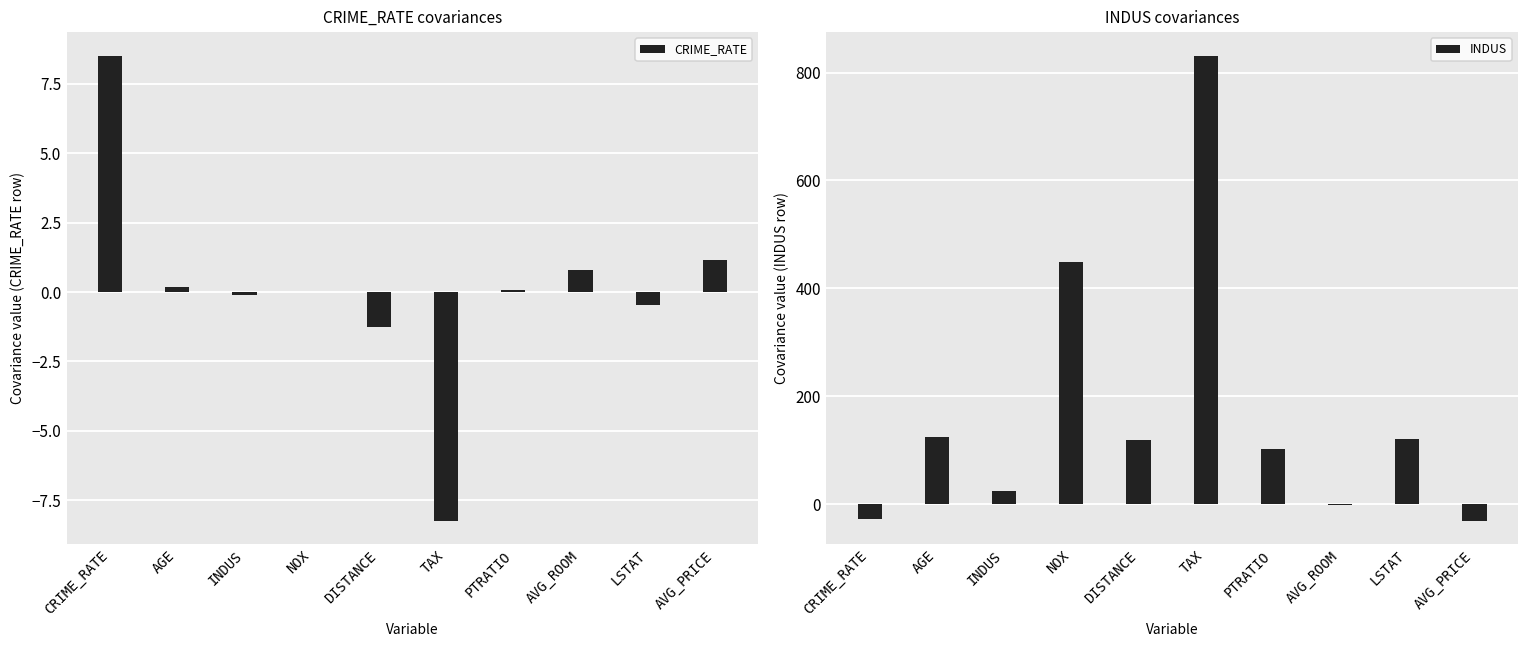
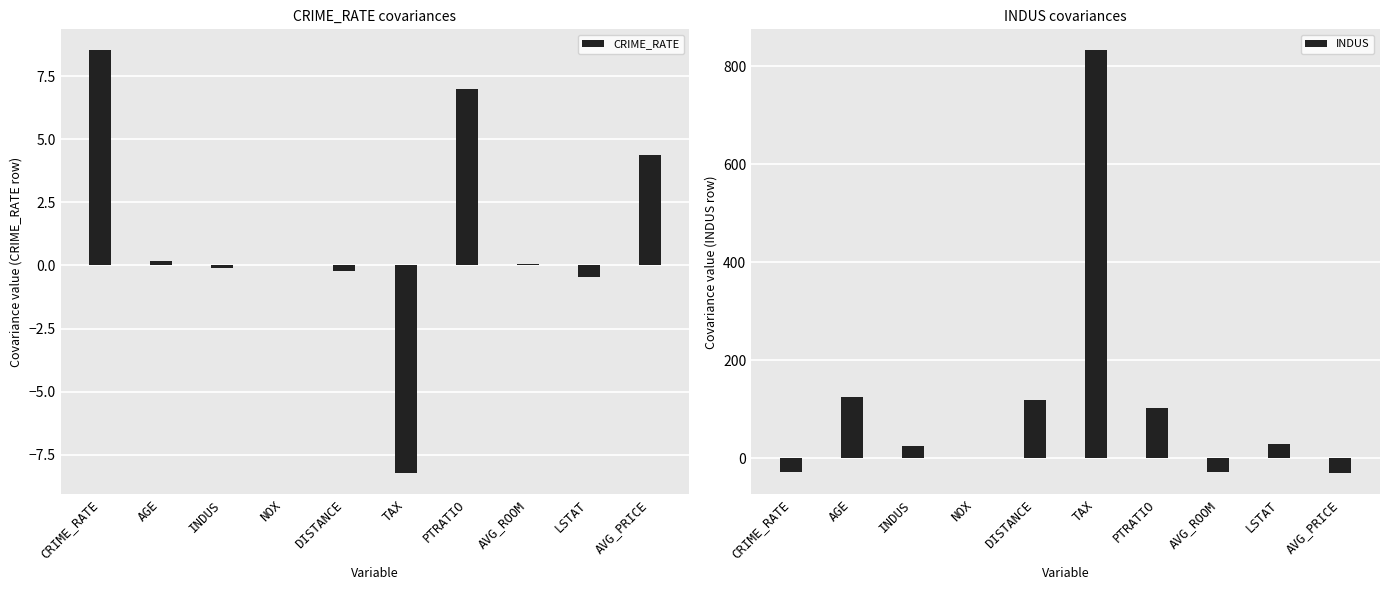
CRIME_RATE covariances, DISTANCE: -1.2 -> -0.2
CRIME_RATE covariances, PTRATIO: 0.1 -> 7.0
CRIME_RATE covariances, AVG_ROOM: 0.8 -> 0.1
CRIME_RATE covariances, AVG_PRICE: 1.2 -> 4.4
INDUS covariances, NOX: 450 -> 0
INDUS covariances, AVG_ROOM: 0 -> -30
INDUS covariances, LSTAT: 120 -> 30
